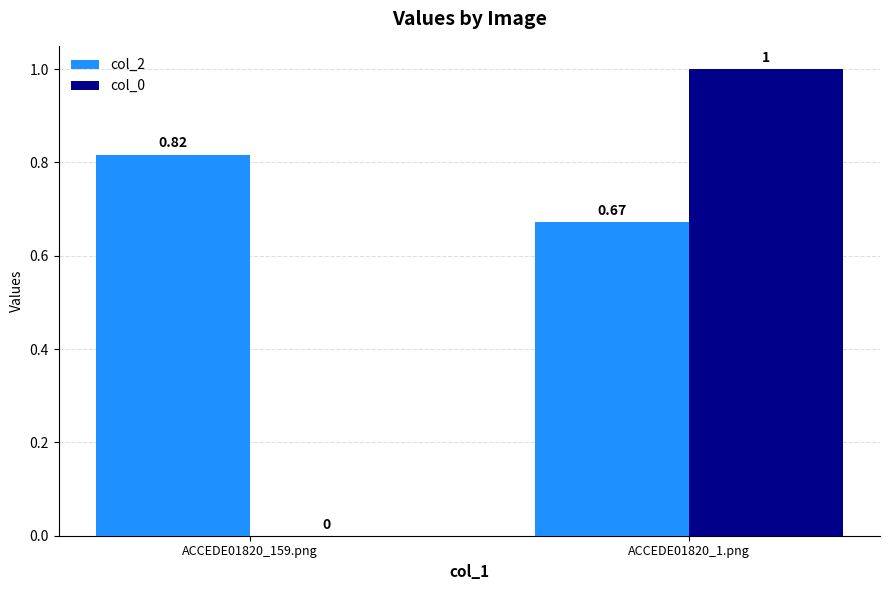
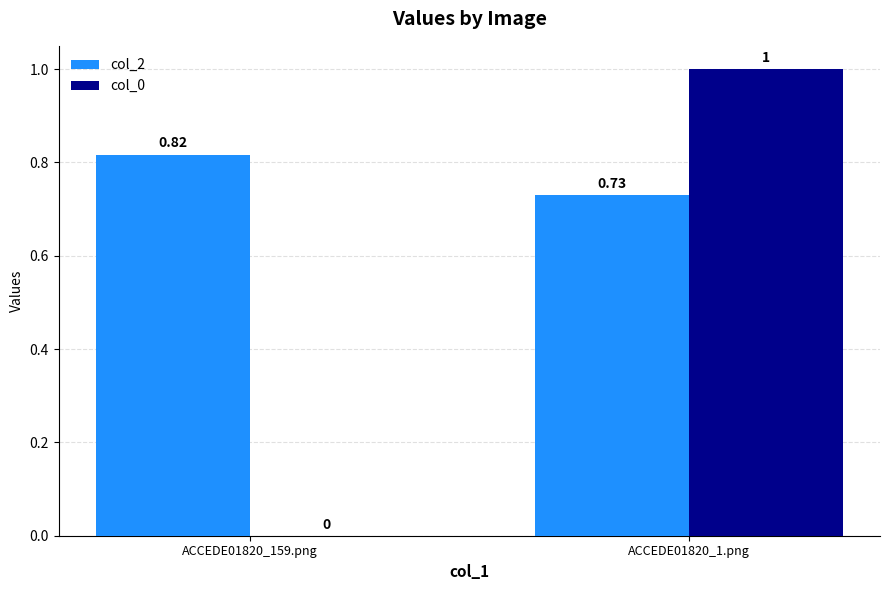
col_2, ACCEDE01820_1.png: 0.67 -> 0.73
